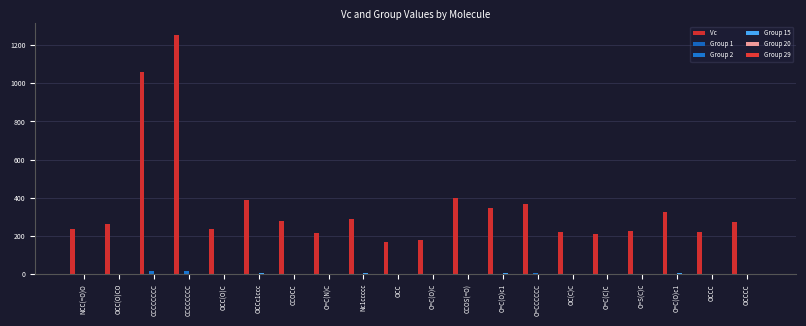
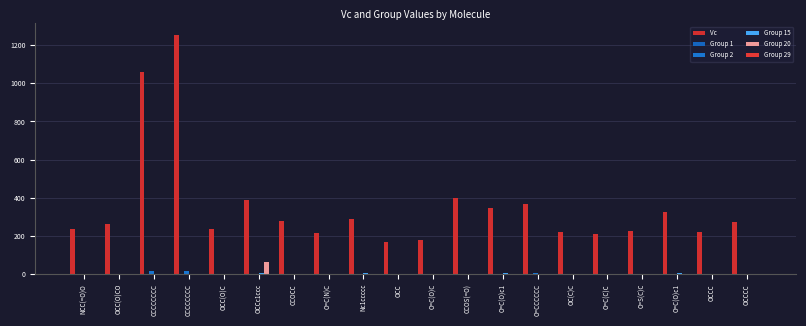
Group 20, OCCc1ccc: 0 -> 60
